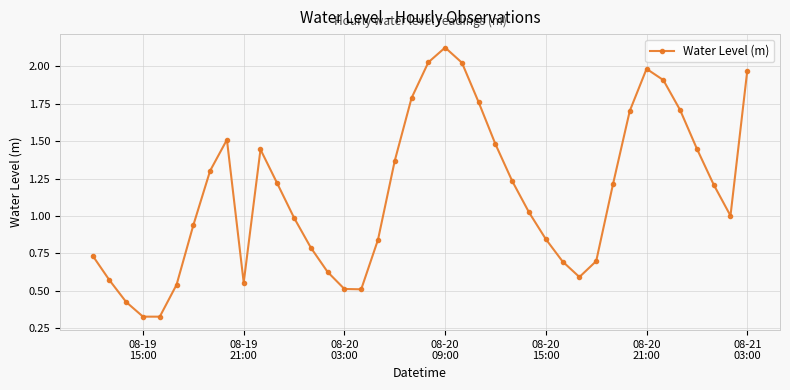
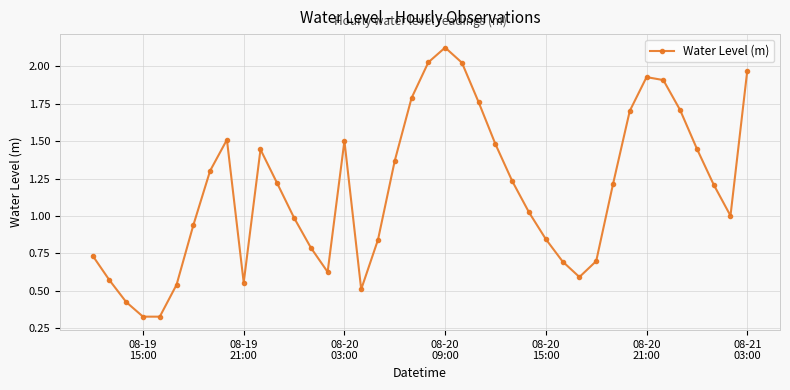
08-20 03:00: 0.51 -> 1.50
08-20 21:00: 1.98 -> 1.93
